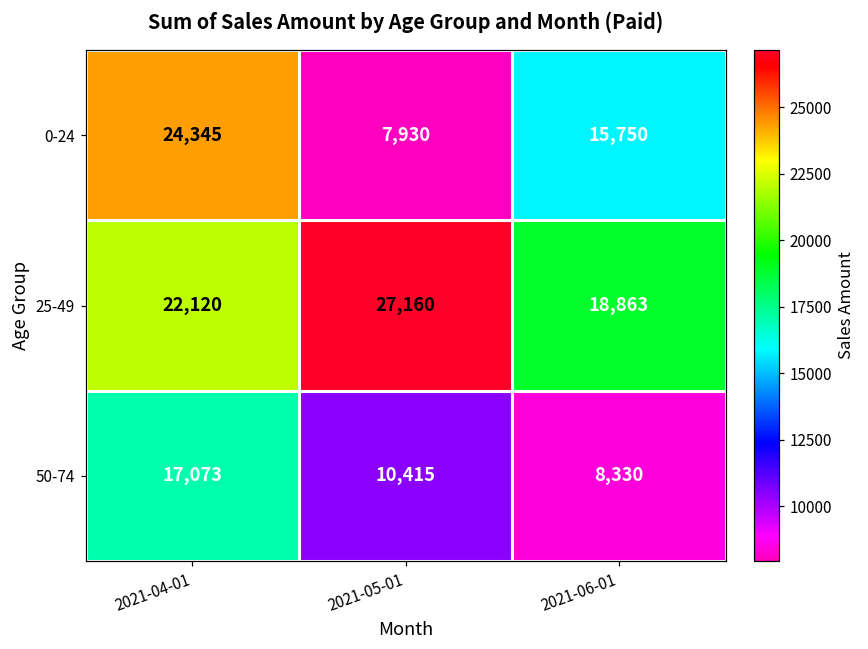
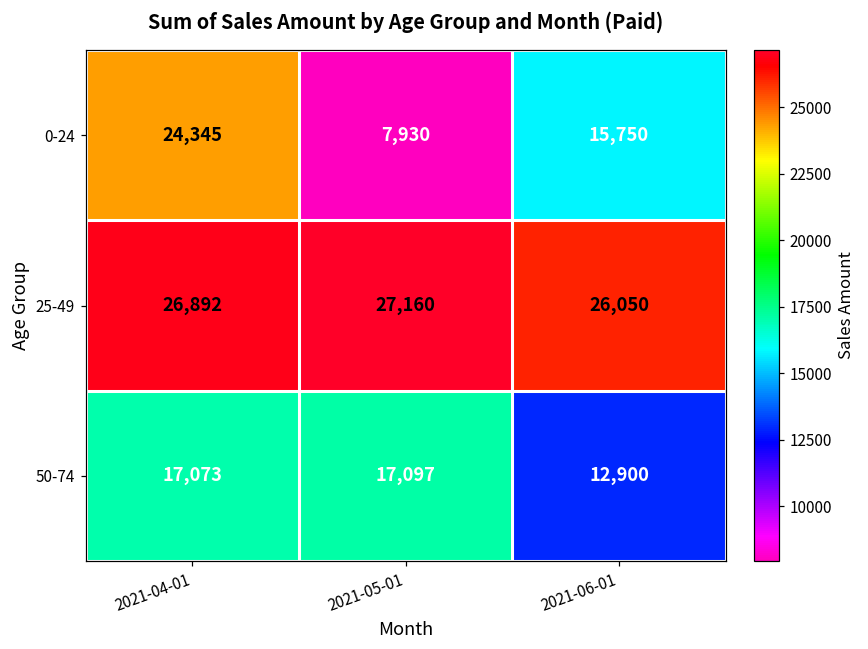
25-49, 2021-04-01: 22,120 -> 26,892
25-49, 2021-06-01: 18,863 -> 26,050
50-74, 2021-05-01: 10,415 -> 17,097
50-74, 2021-06-01: 8,330 -> 12,900
